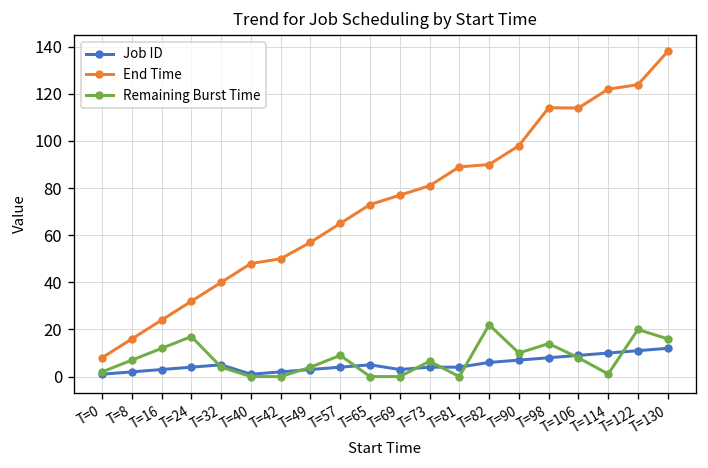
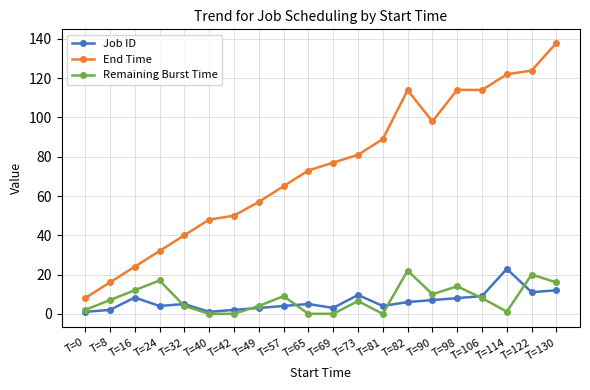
Job ID, T=16: 3 -> 8
Job ID, T=73: 4 -> 10
End Time, T=82: 90 -> 114
Job ID, T=114: 10 -> 23
